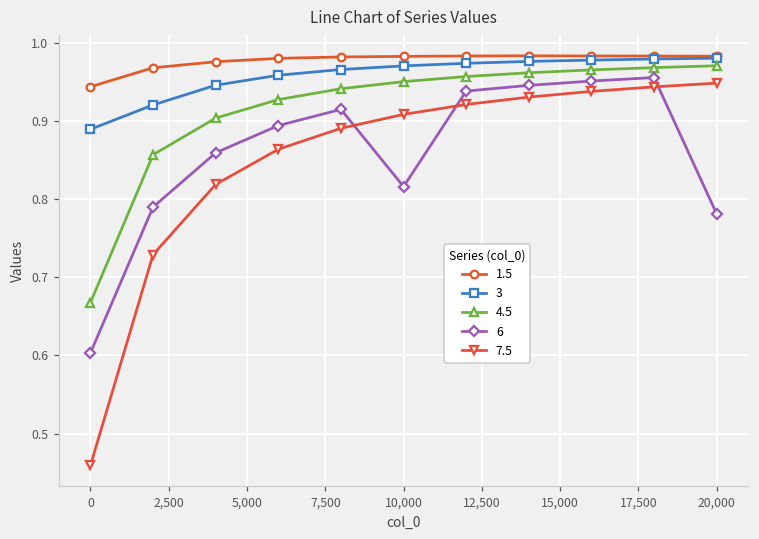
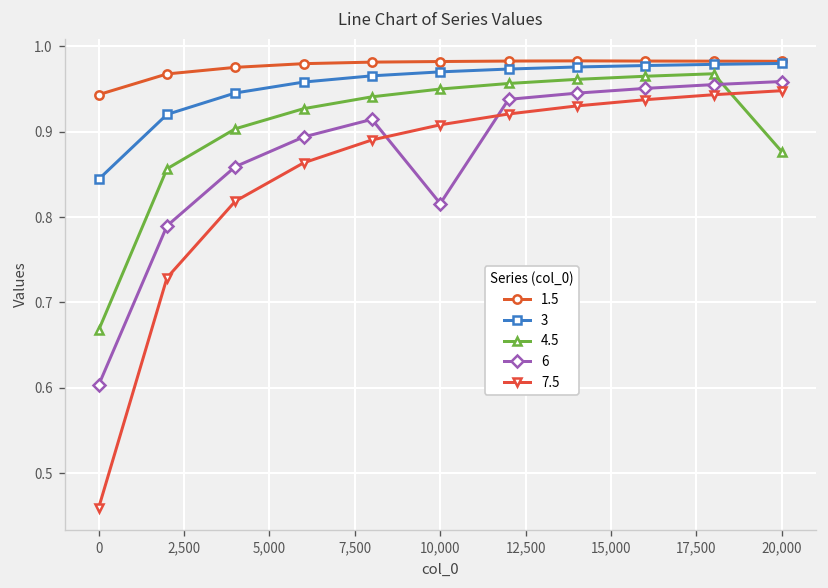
3, 0: 0.89 -> 0.84
4.5, 20,000: 0.97 -> 0.88
6, 20,000: 0.78 -> 0.96
